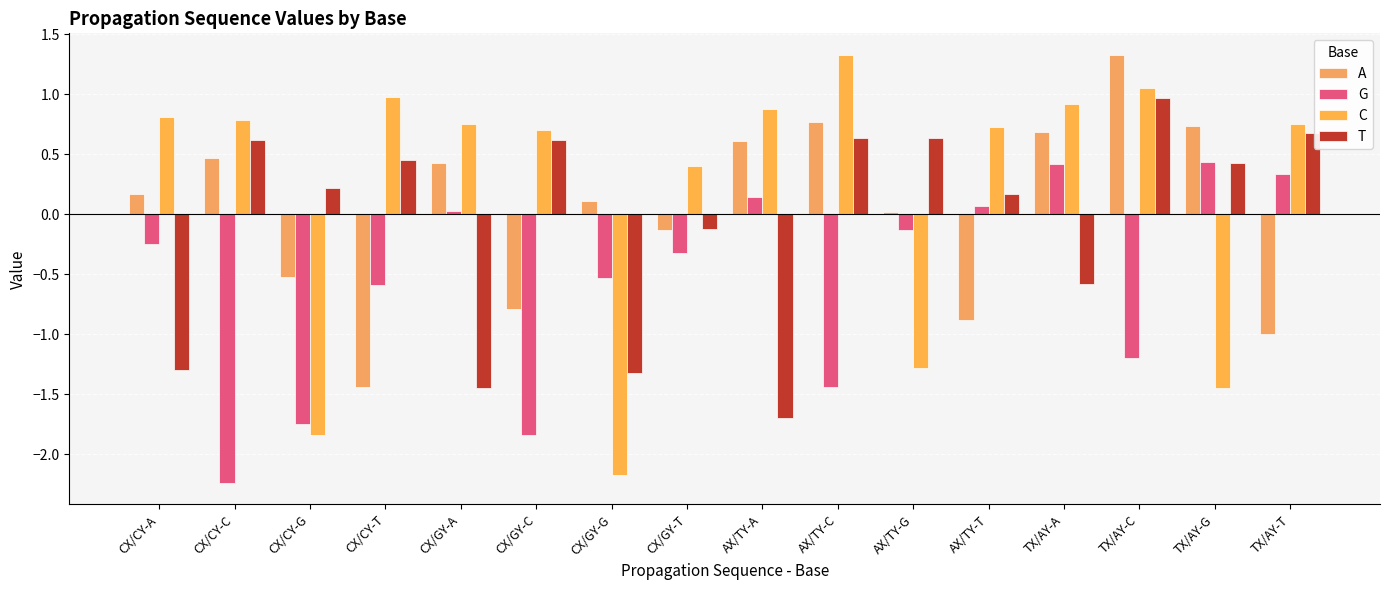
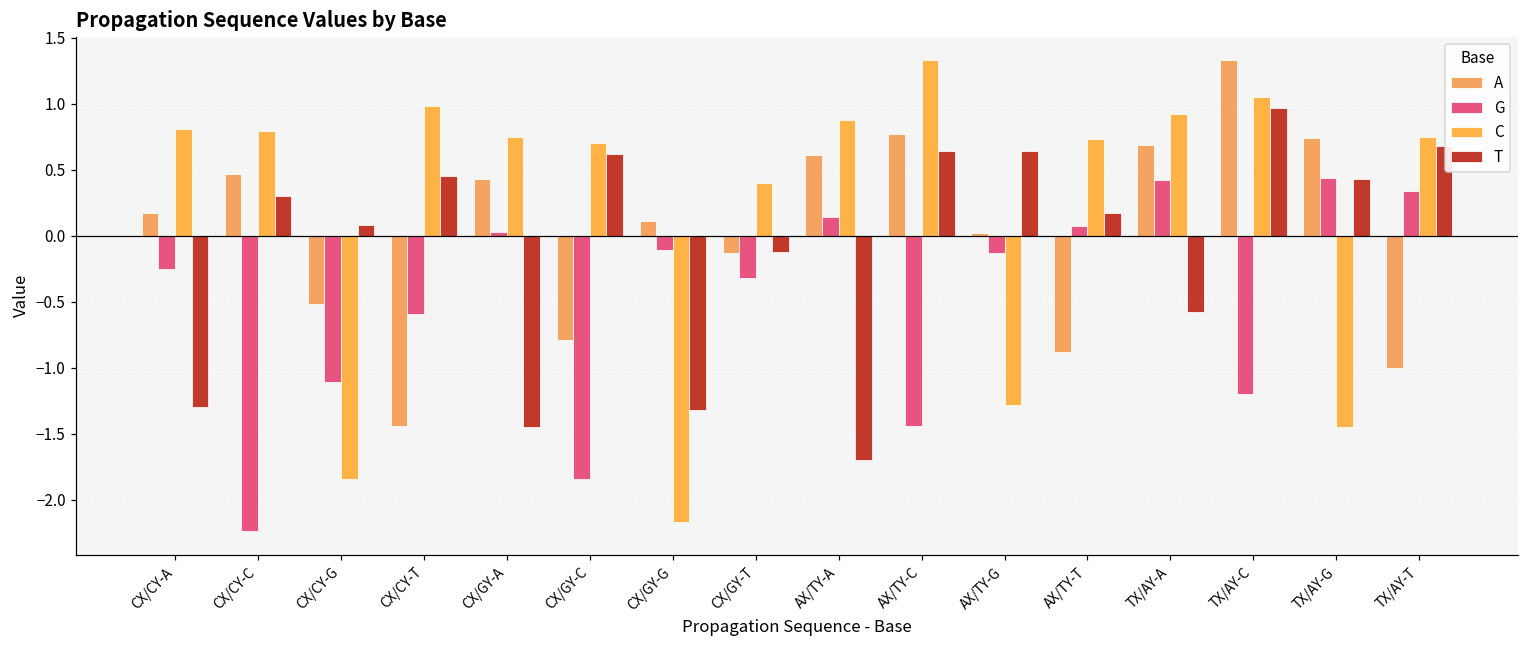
T, CX/CY-C: 0.62 -> 0.30
G, CX/CY-G: -1.75 -> -1.11
T, CX/CY-G: 0.22 -> 0.08
G, CX/GY-G: -0.53 -> -0.11
